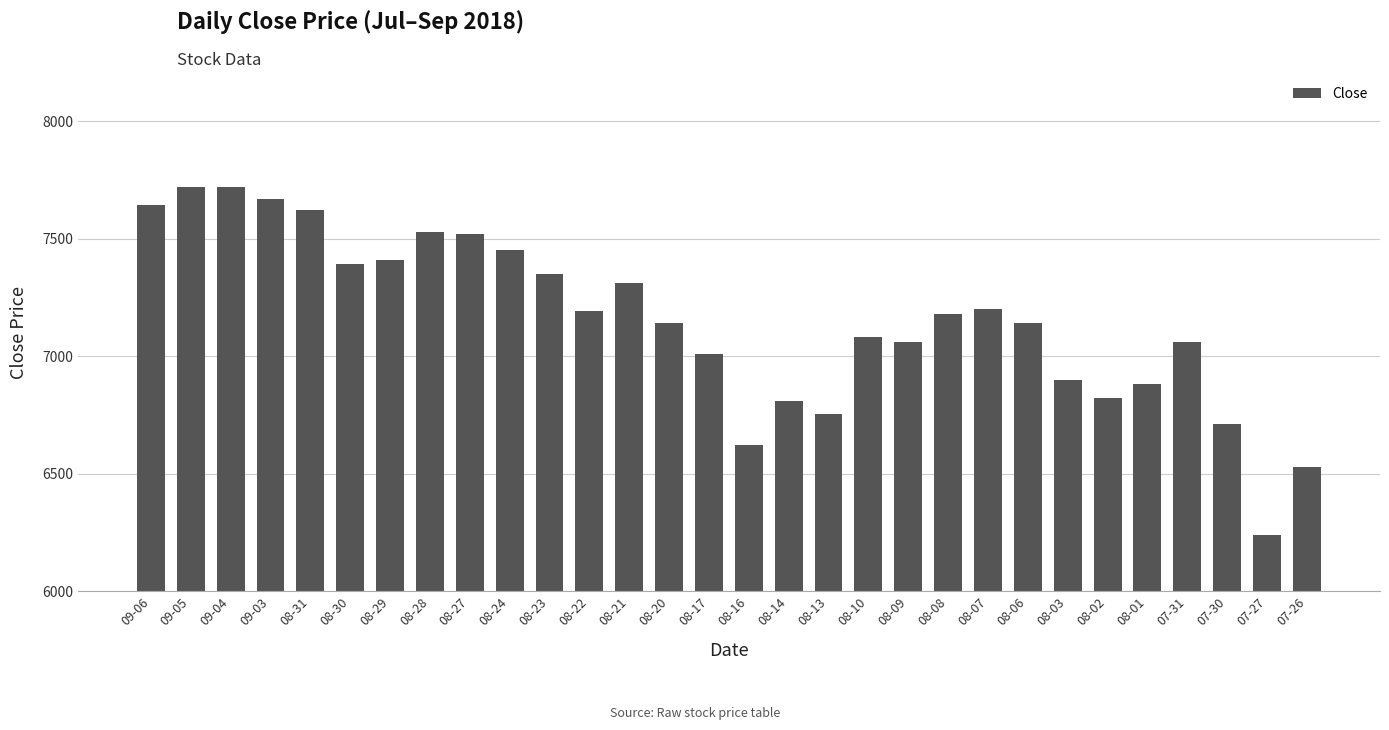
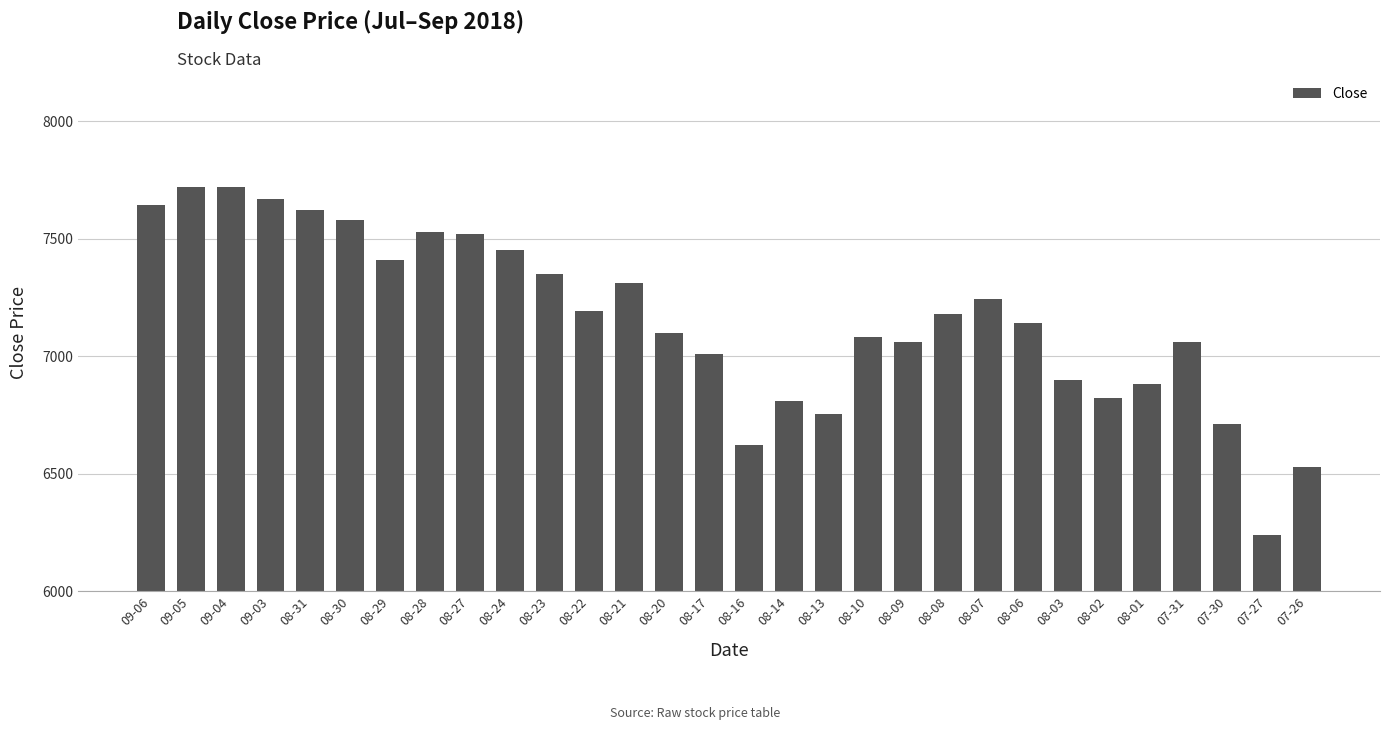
08-30: 7390 -> 7580
08-20: 7140 -> 7100
08-07: 7200 -> 7240
